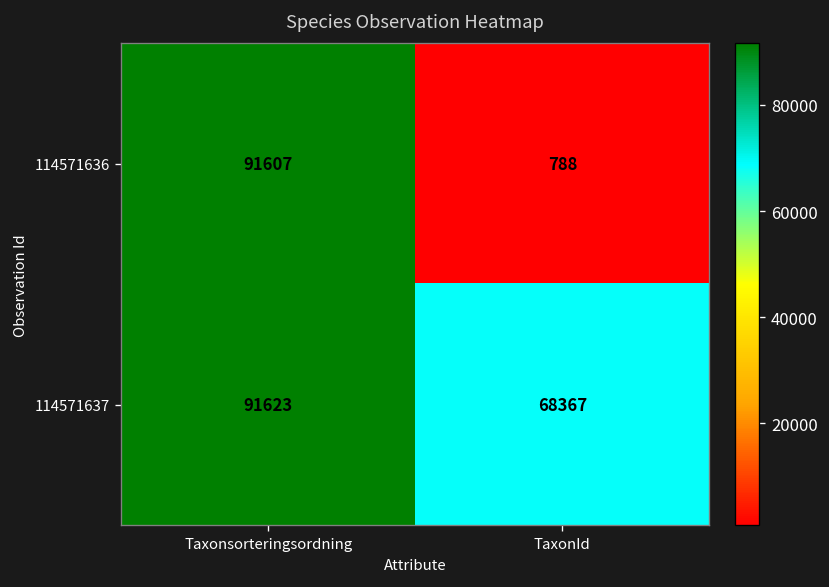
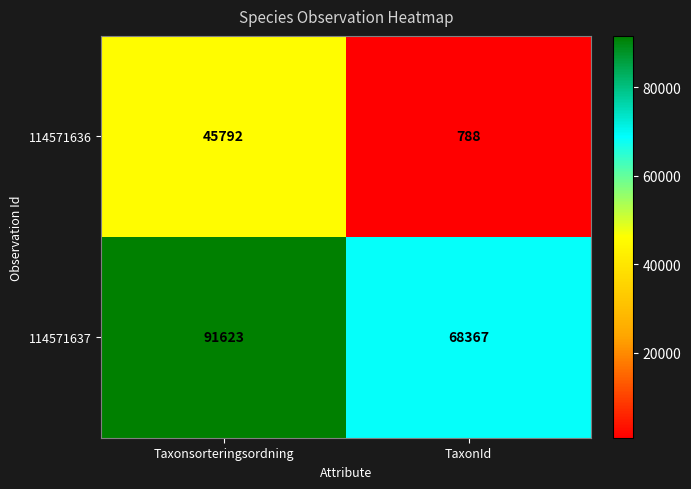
114571636, Taxonsorteringsordning: 91607 -> 45792
